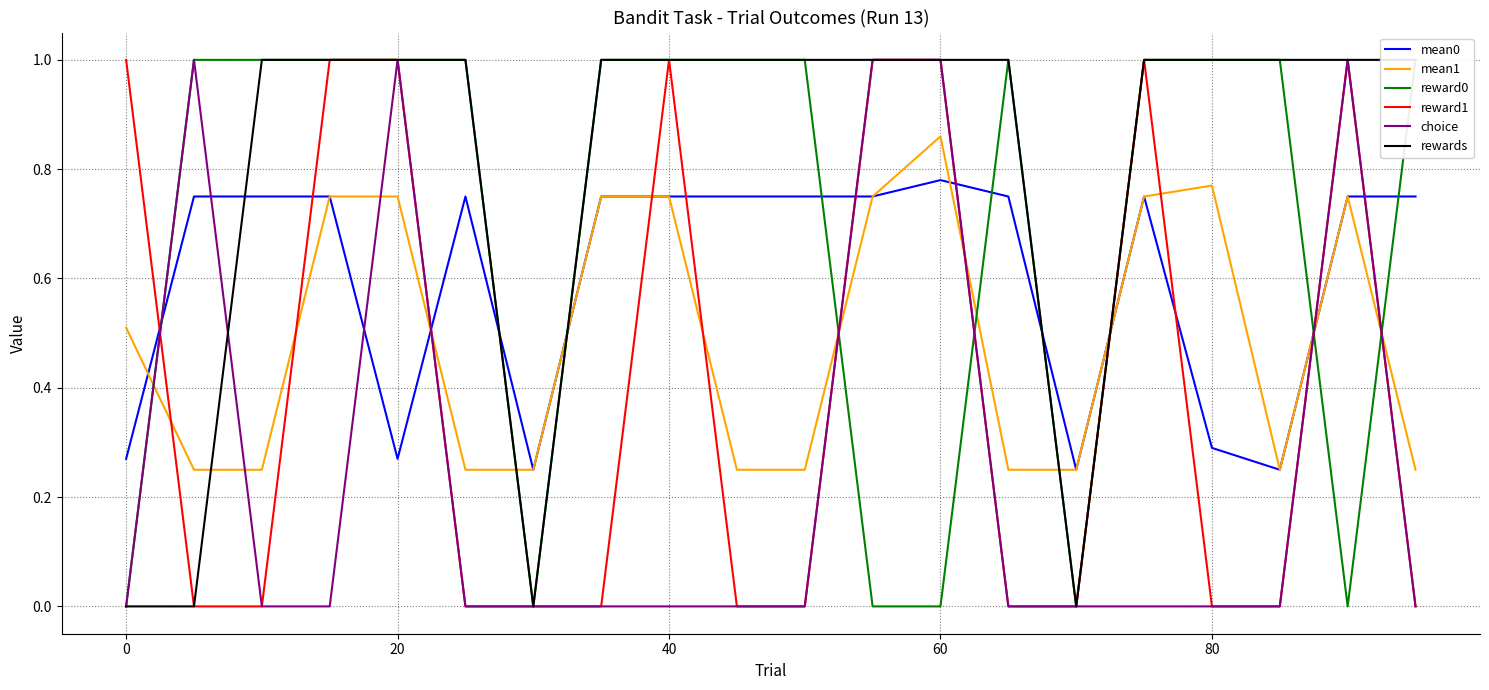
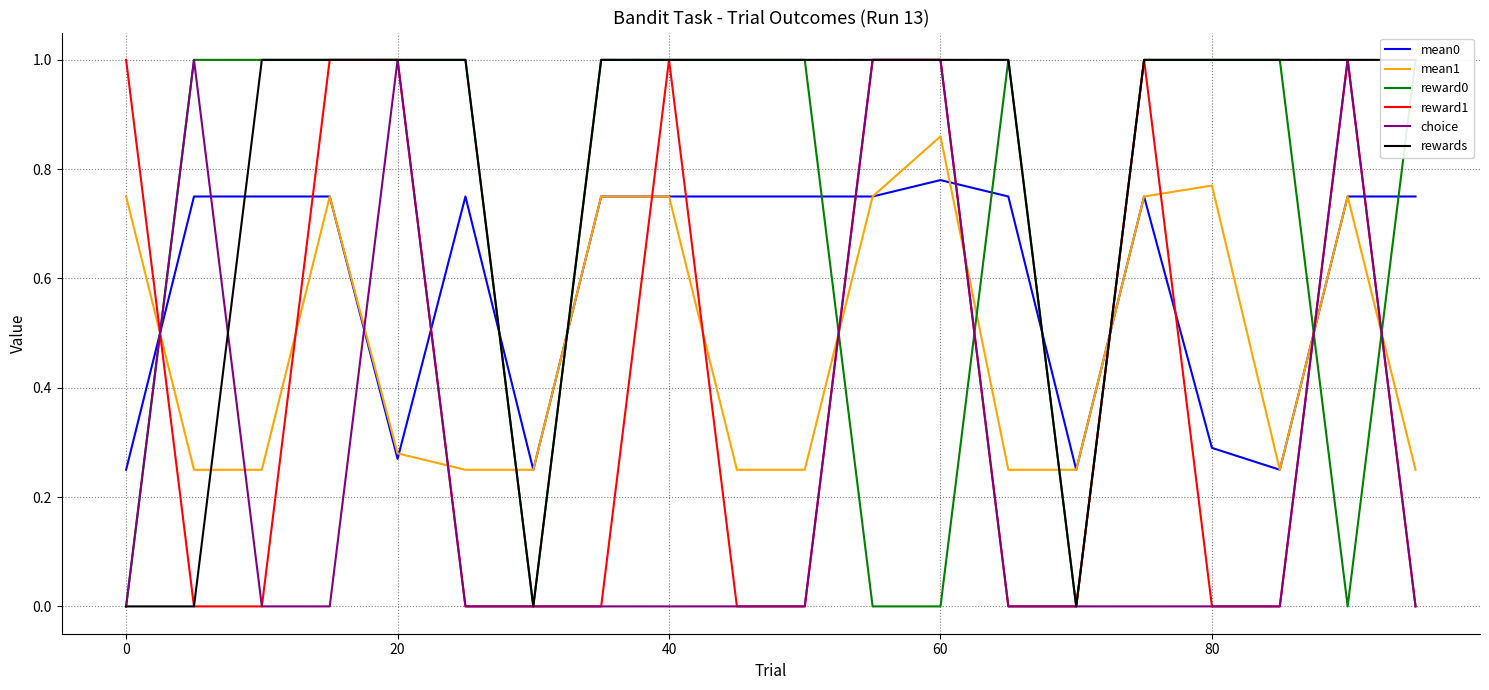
mean0, 0: 0.27 -> 0.25
mean1, 0: 0.51 -> 0.75
mean1, 20: 0.75 -> 0.28
